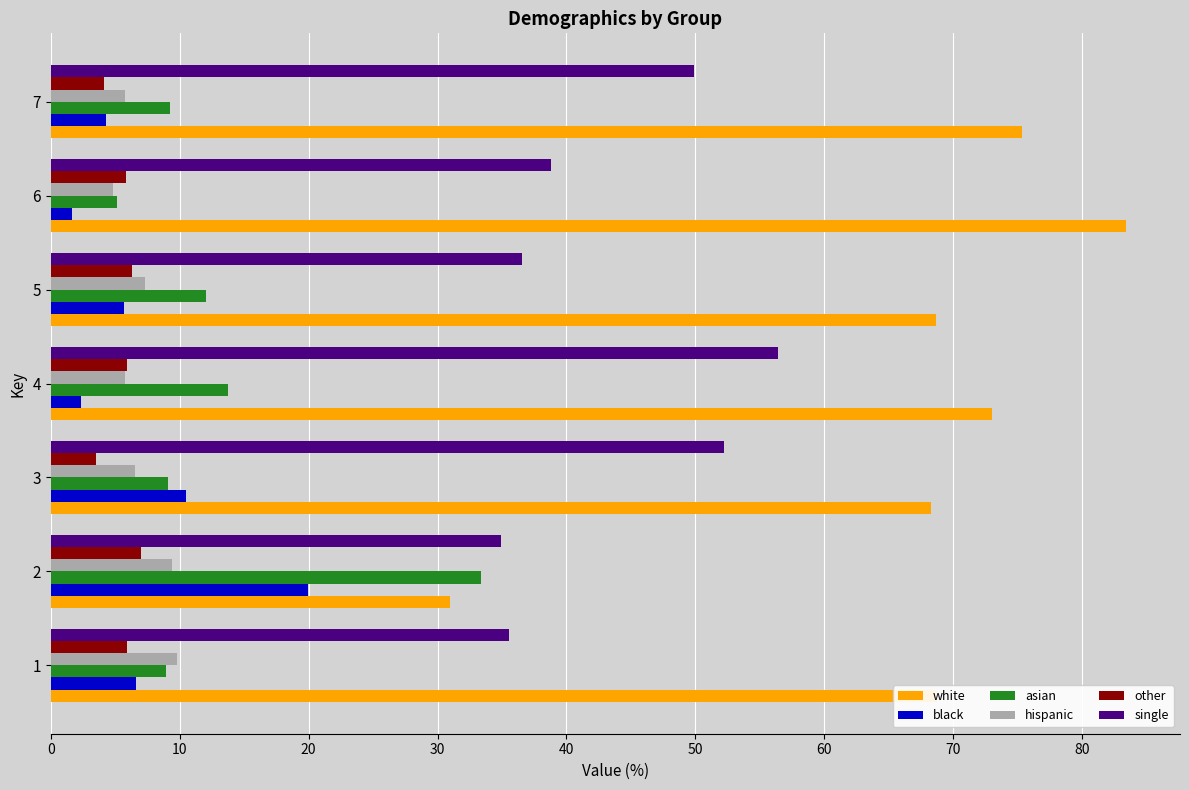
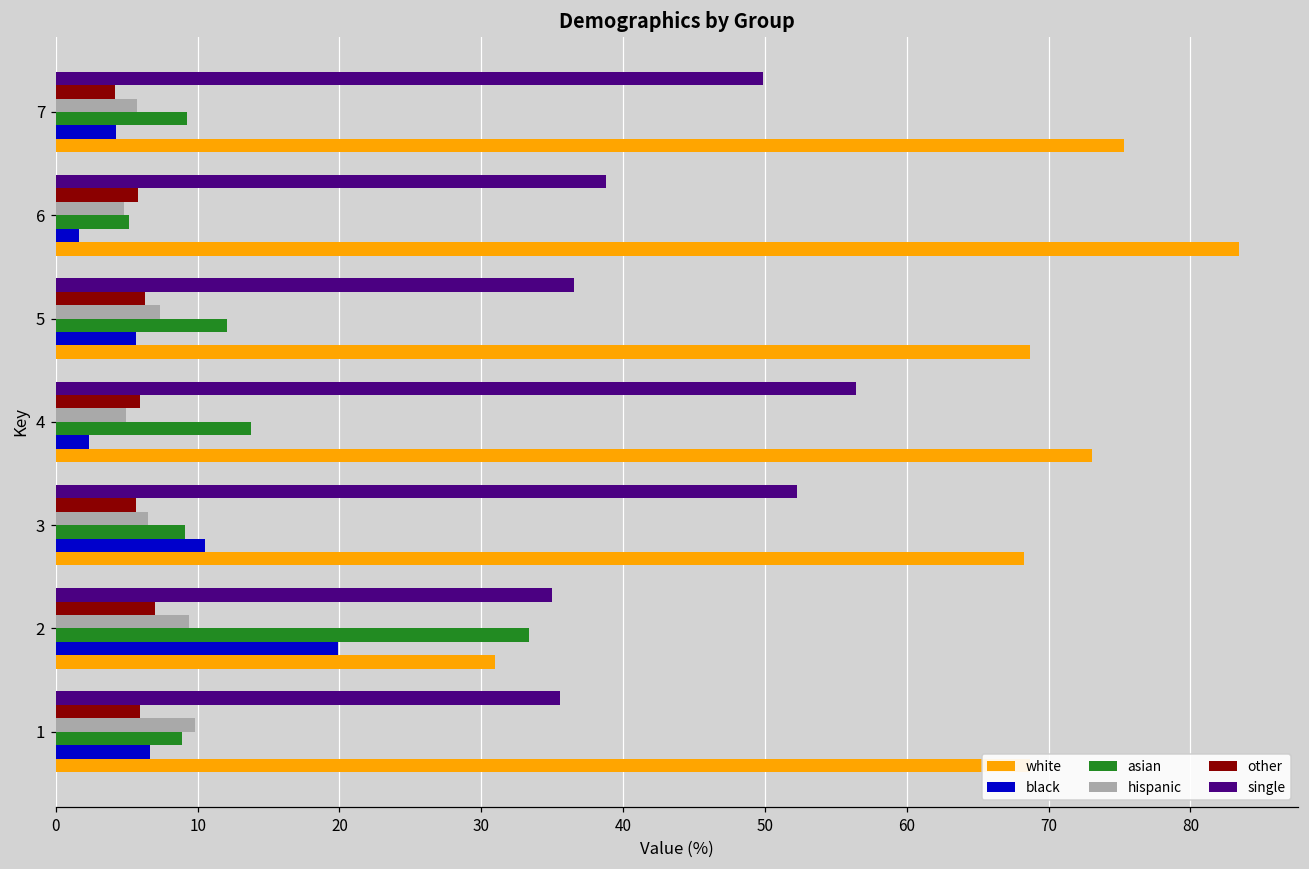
hispanic, 4: 5.8 -> 5.0
other, 3: 3.5 -> 5.6
